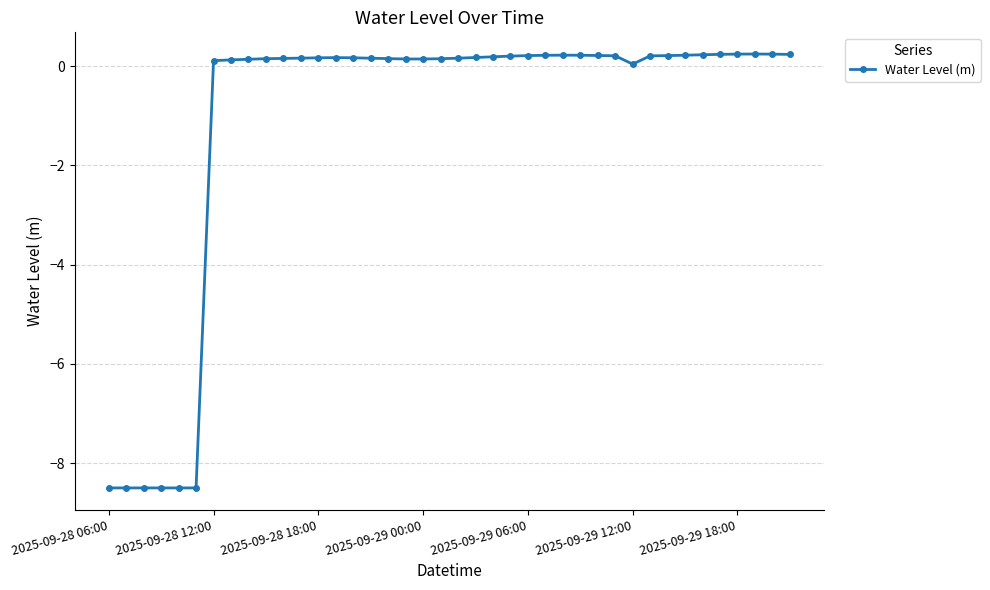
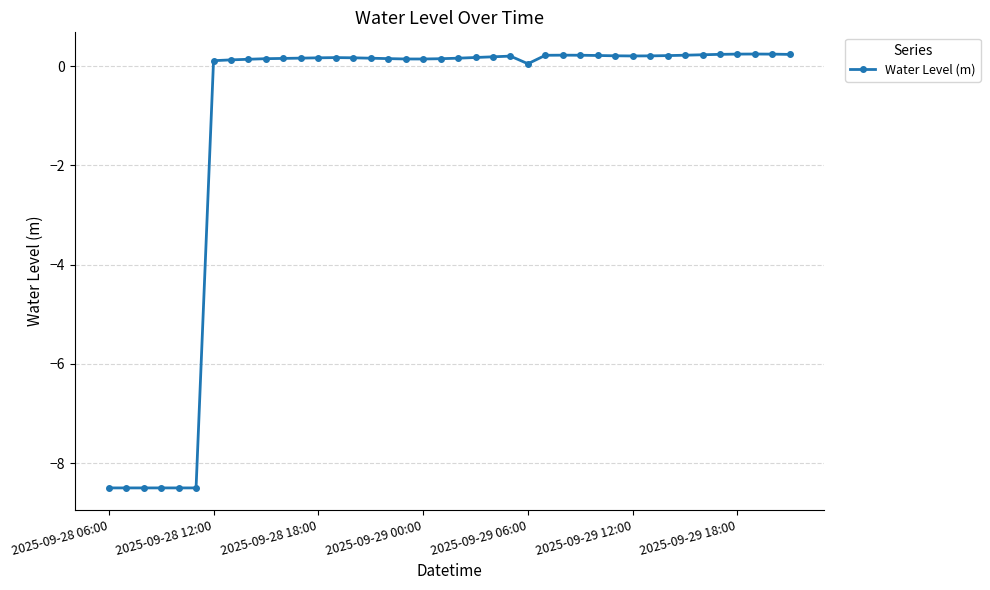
2025-09-29 06:00: 0.2 -> 0.0
2025-09-29 12:00: 0.0 -> 0.2
